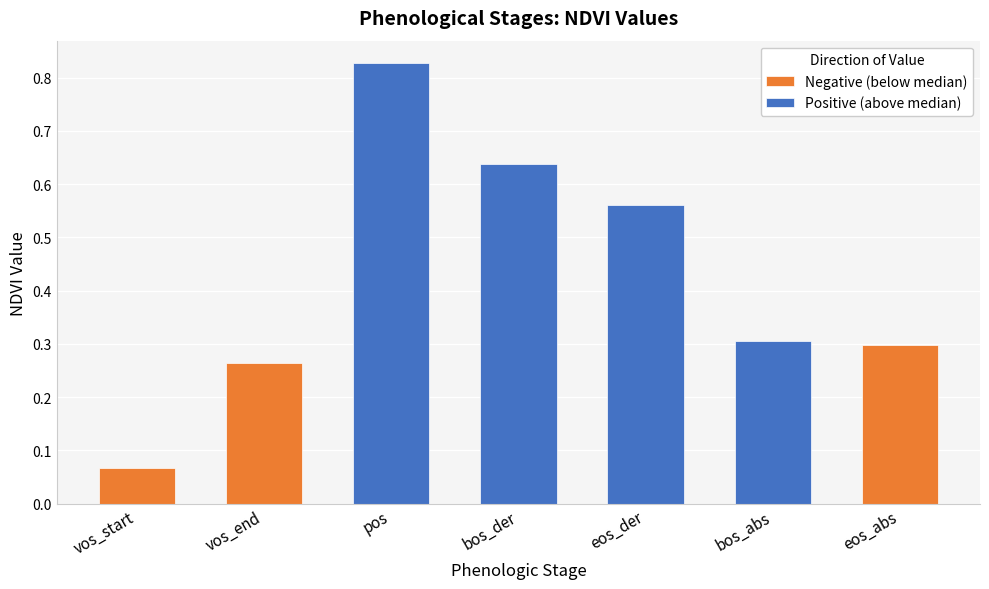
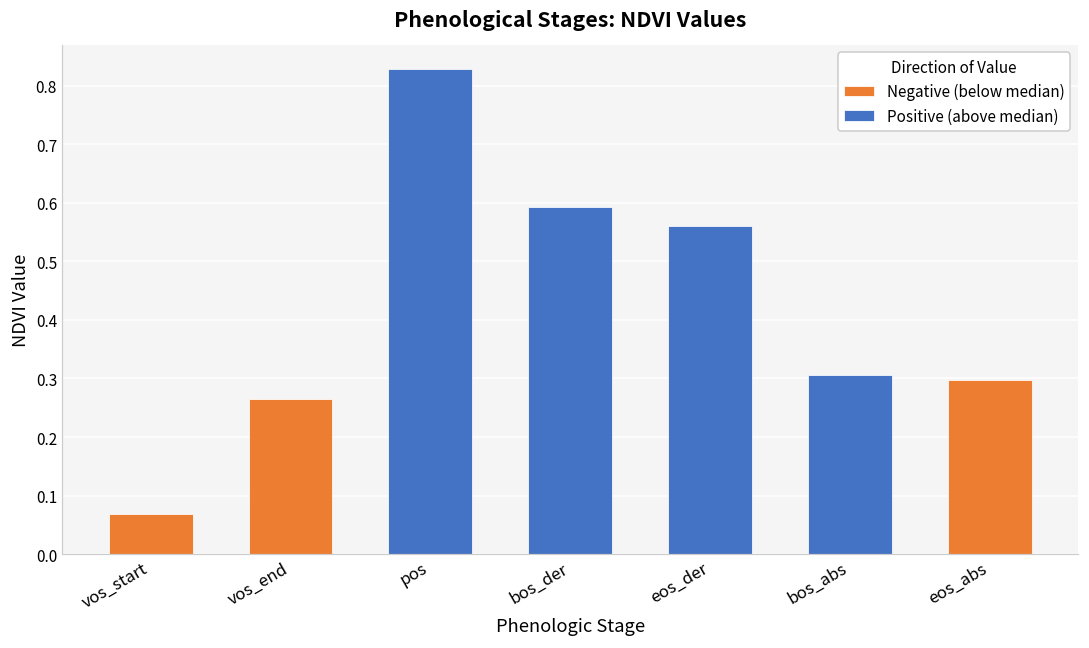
bos_der: 0.64 -> 0.59
